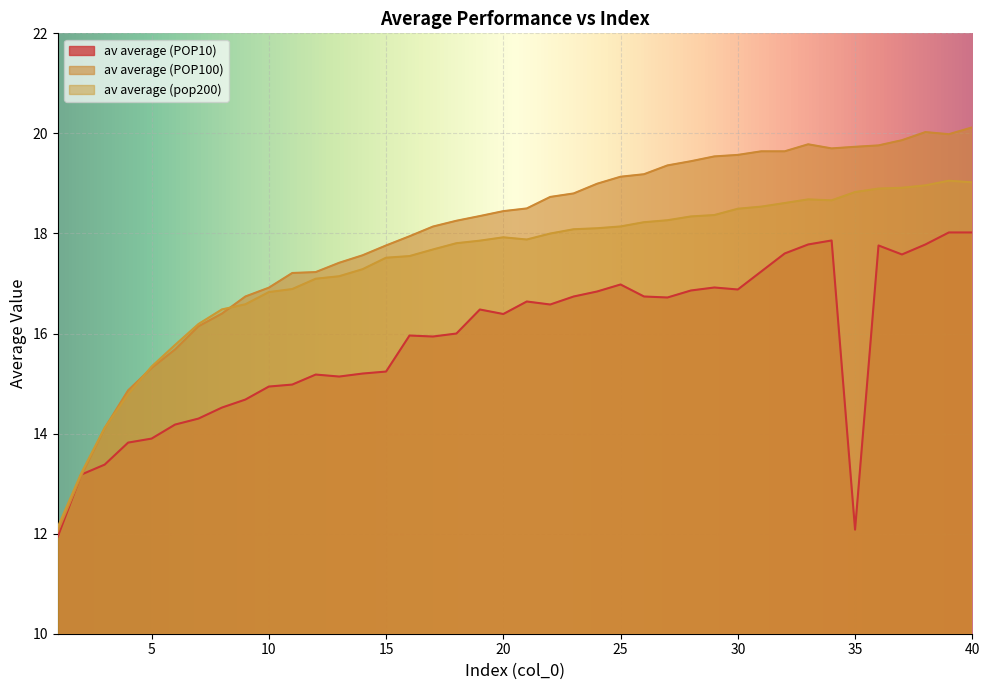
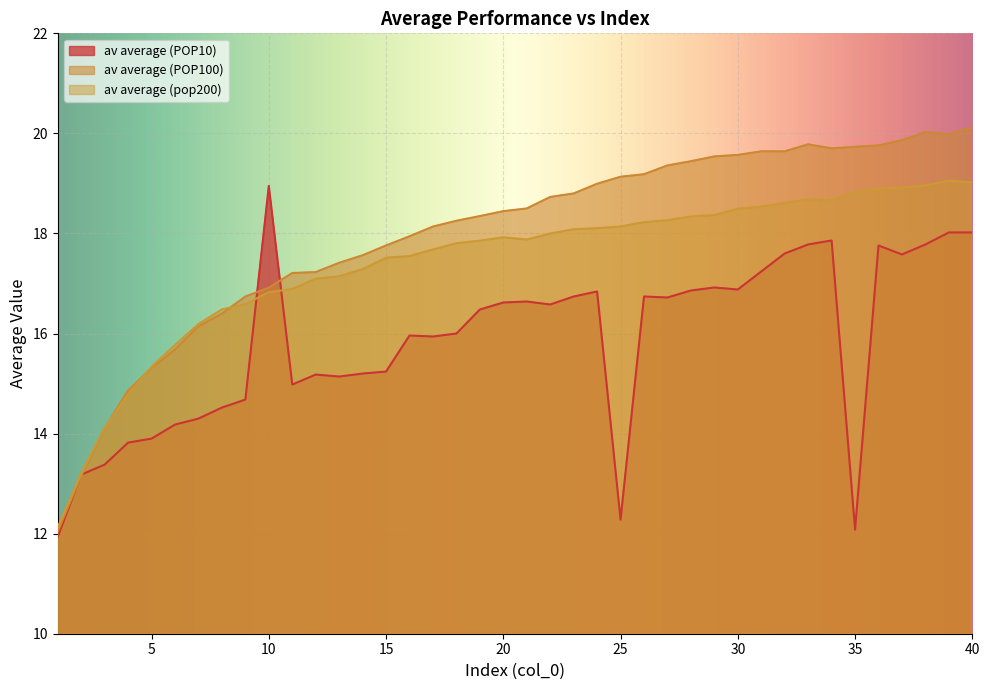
av average (POP10), 10: 14.9 -> 19.0
av average (POP10), 20: 16.4 -> 16.6
av average (POP10), 25: 17.0 -> 12.3
